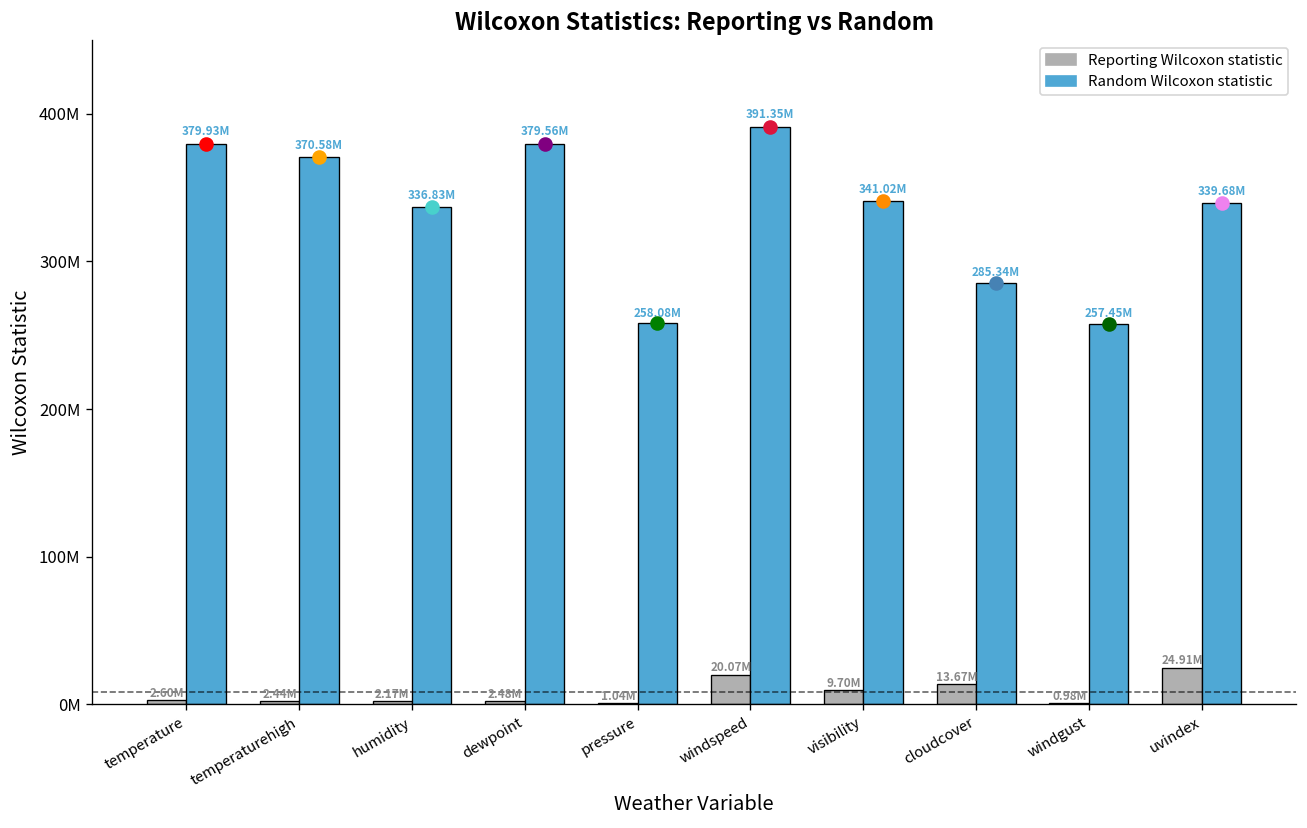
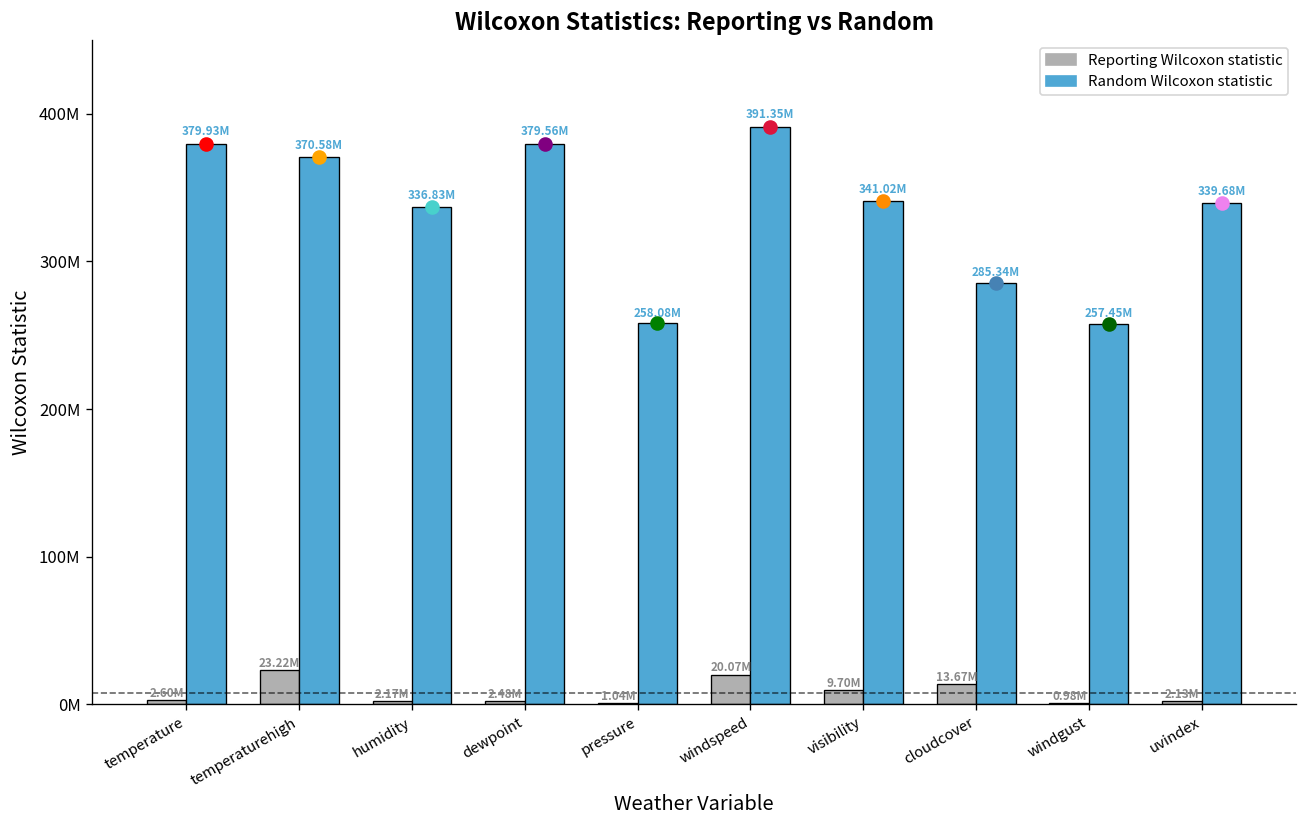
Reporting Wilcoxon statistic, temperaturehigh: 2.44M -> 23.22M
Reporting Wilcoxon statistic, uvindex: 24.91M -> 2.13M
